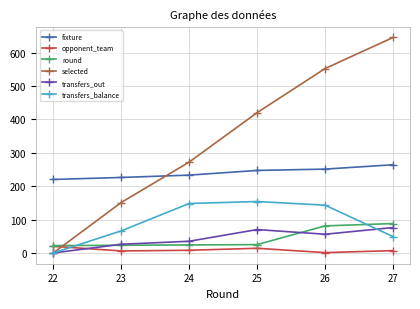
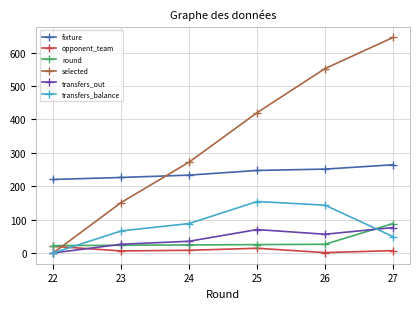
transfers_balance, 24: 150 -> 90
round, 26: 80 -> 30
